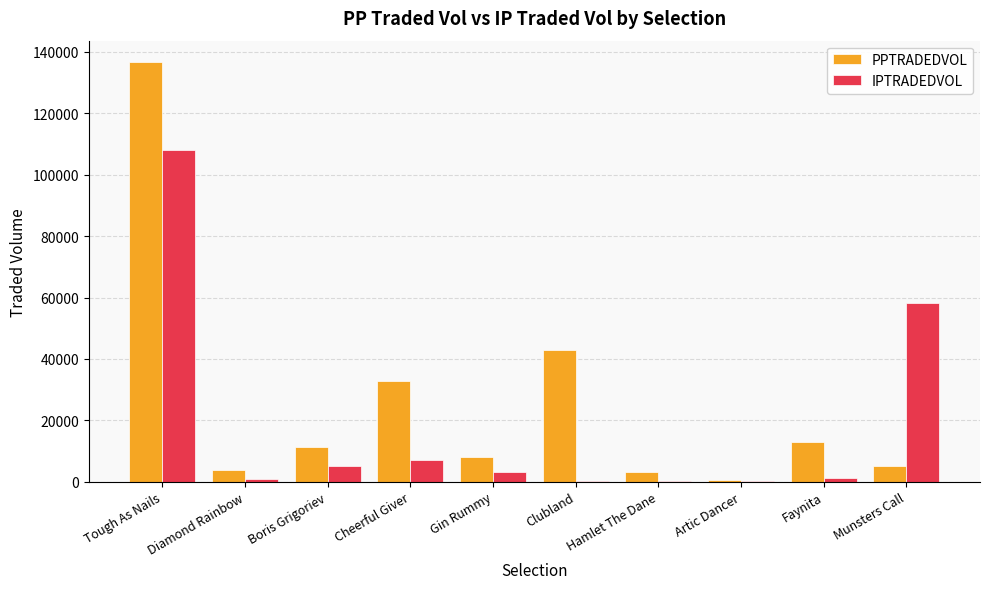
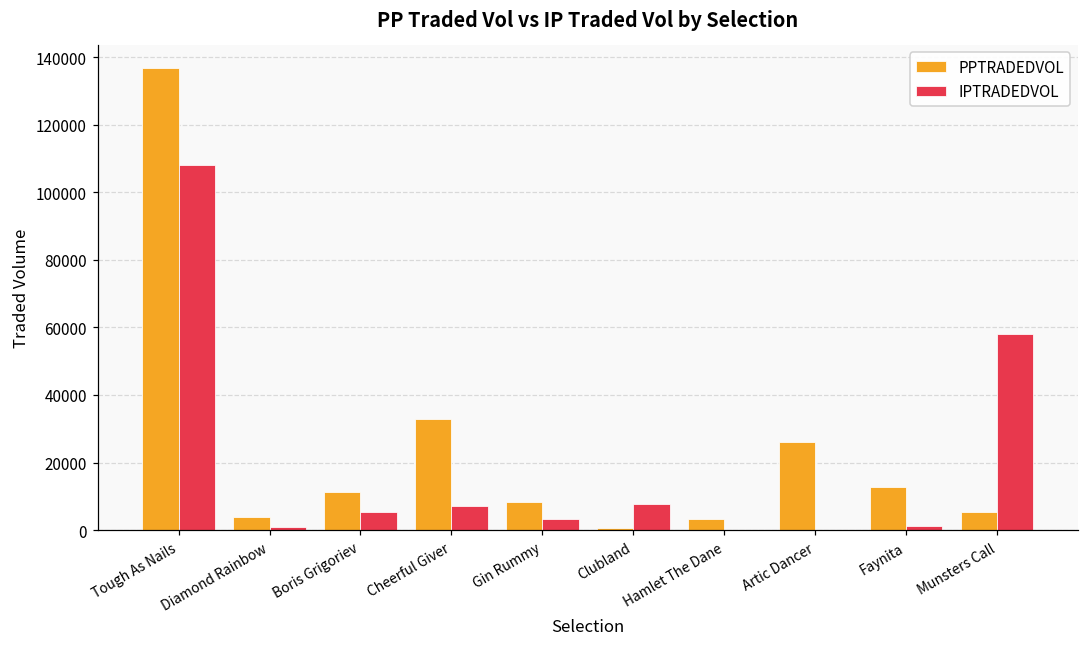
PPTRADEDVOL, Clubland: 43000 -> 1000
IPTRADEDVOL, Clubland: 0 -> 8000
PPTRADEDVOL, Artic Dancer: 1000 -> 26000
